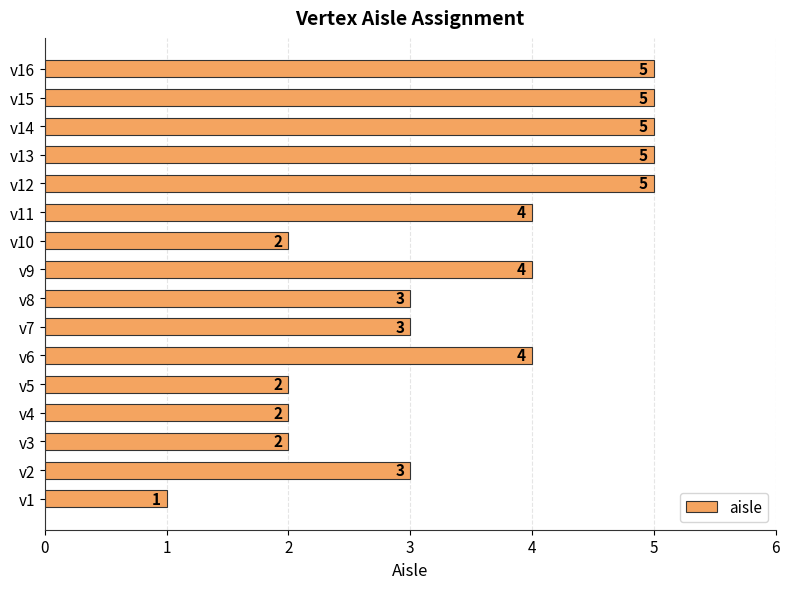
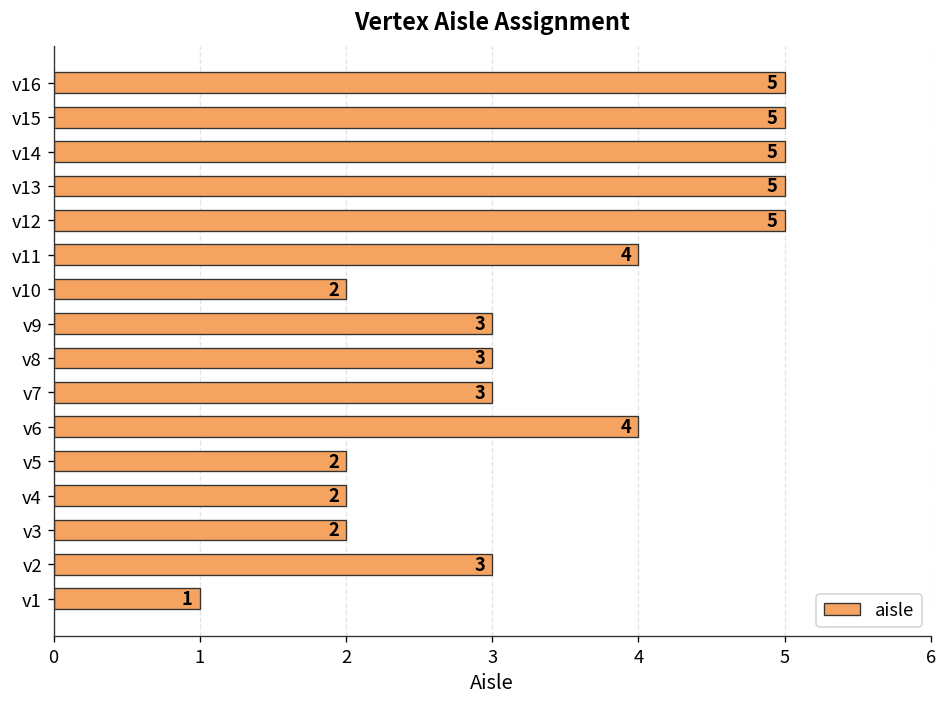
v9: 4 -> 3
